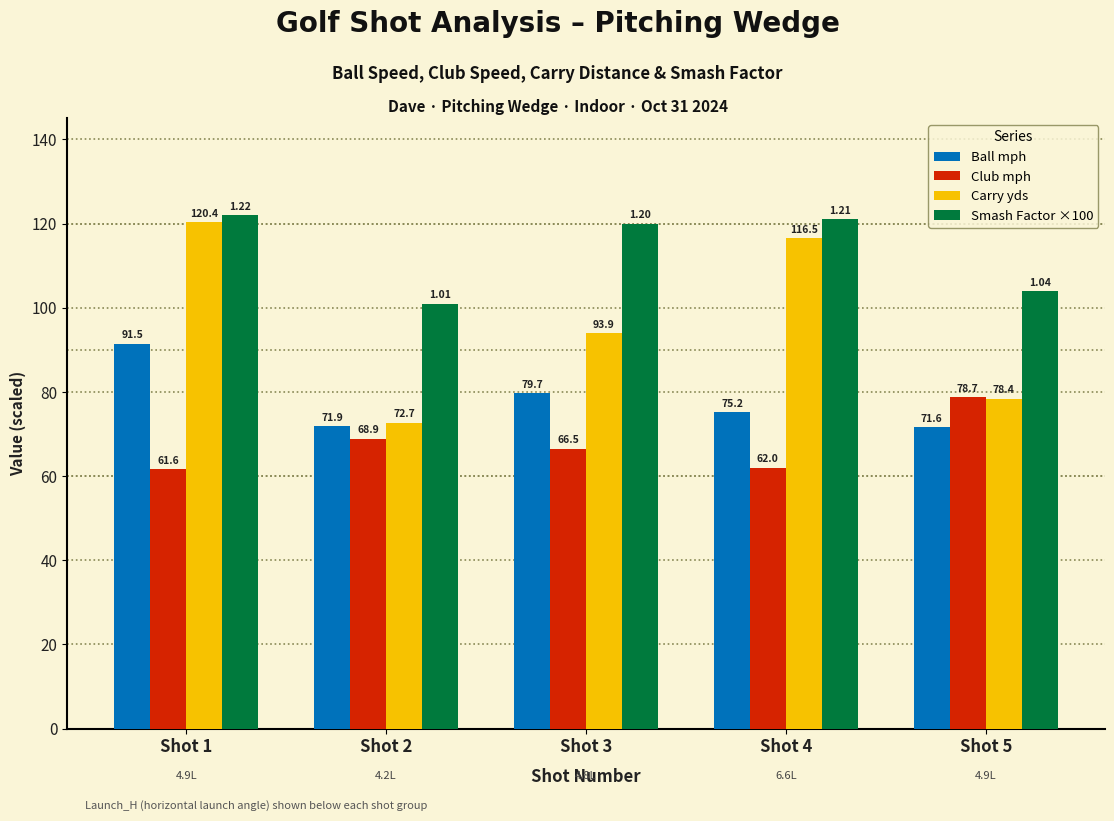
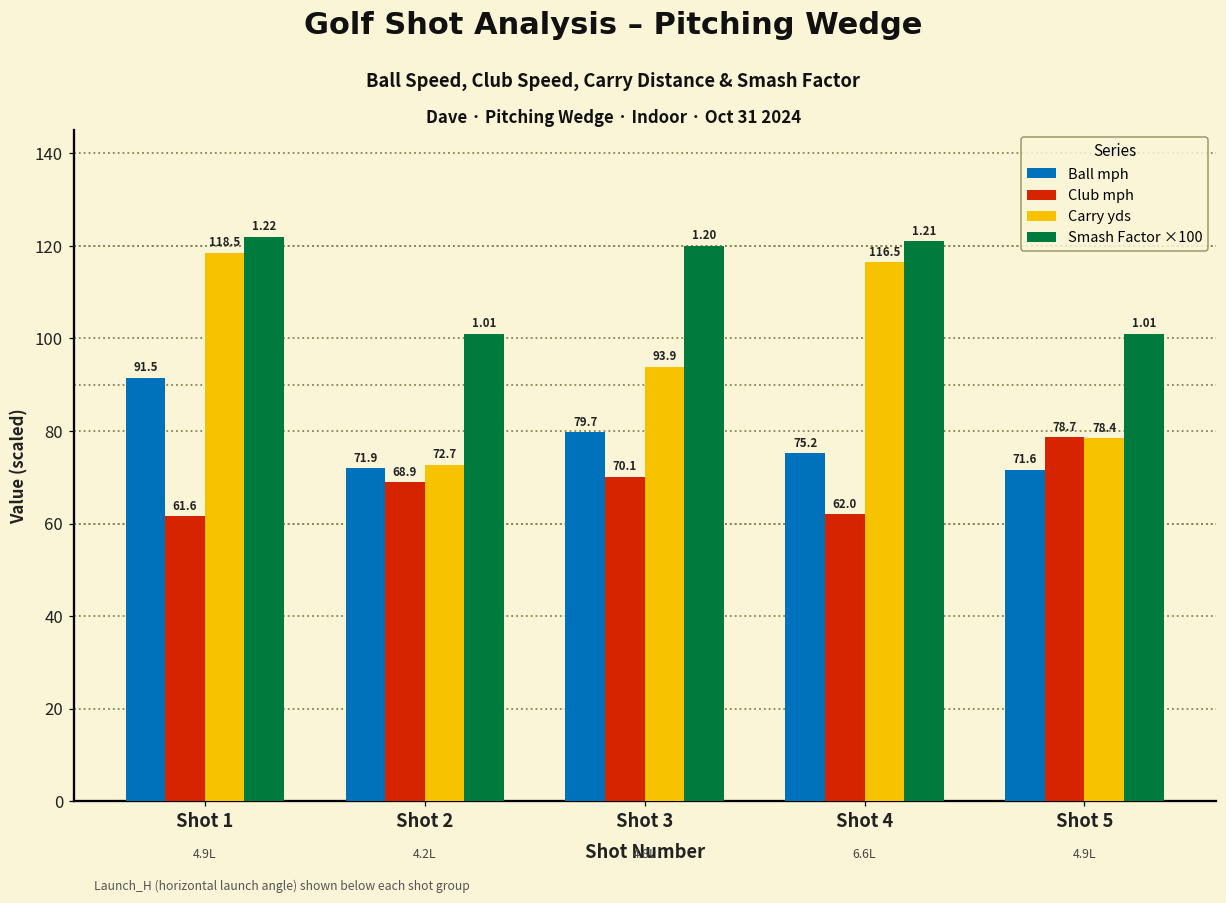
Carry yds, Shot 1: 120.4 -> 118.5
Club mph, Shot 3: 66.5 -> 70.1
Smash Factor ×100, Shot 5: 1.04 -> 1.01
